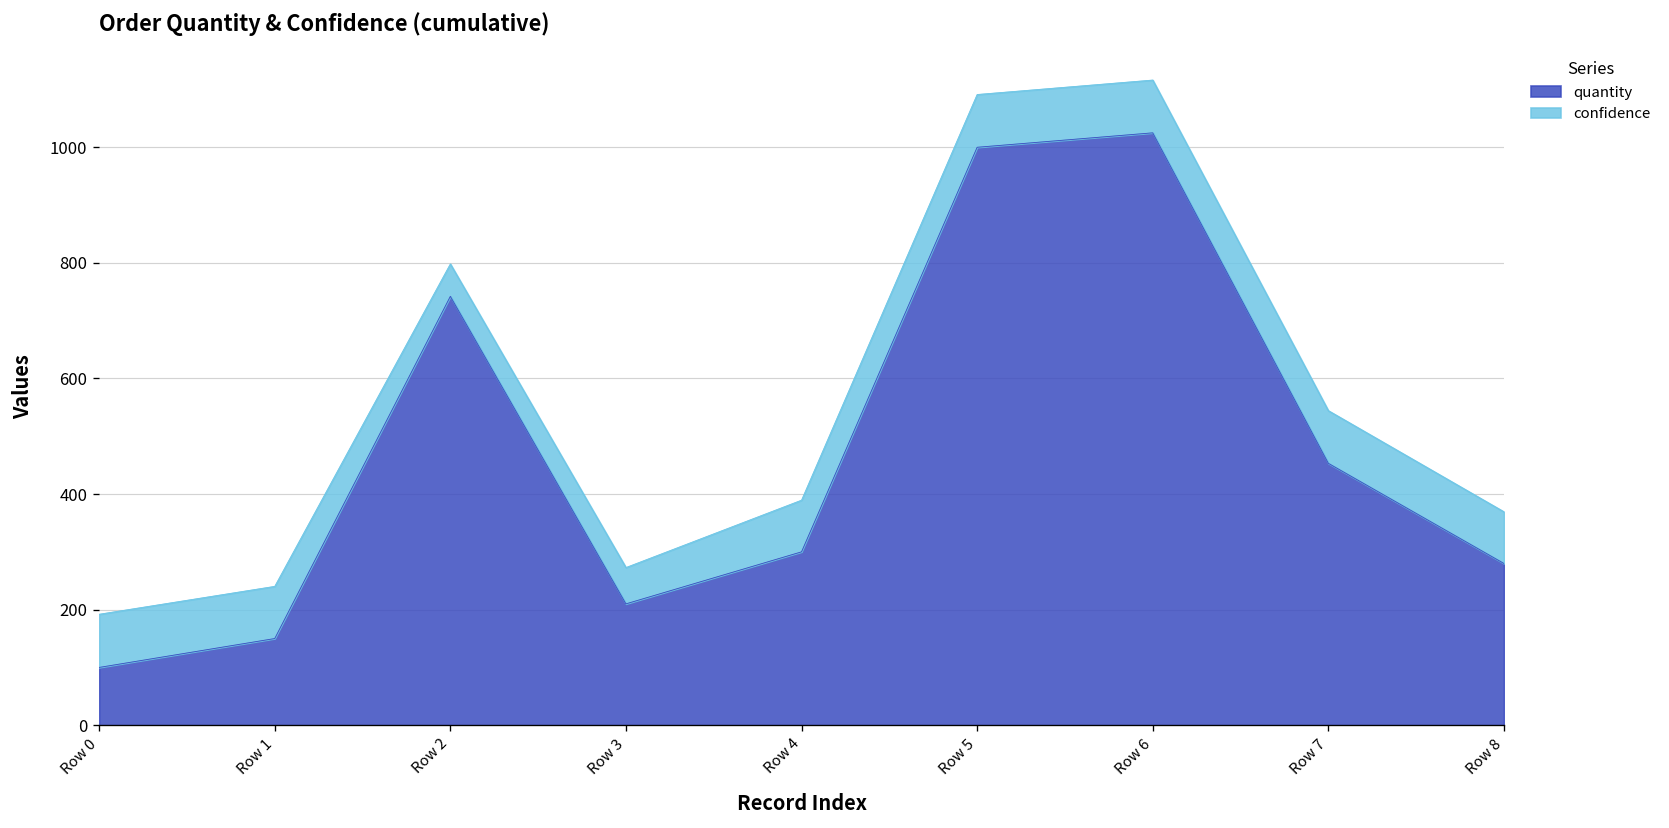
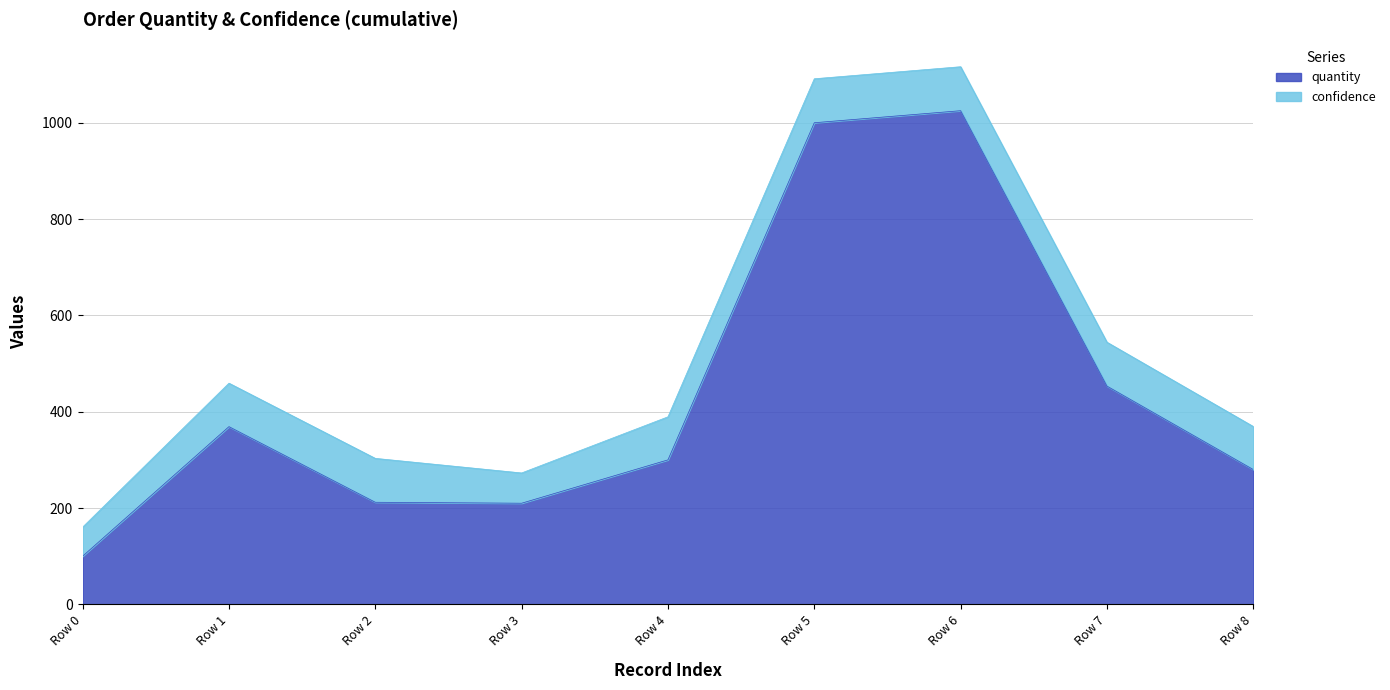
confidence, Row 0: 90 -> 60
quantity, Row 1: 150 -> 370
quantity, Row 2: 740 -> 210
confidence, Row 2: 60 -> 90
